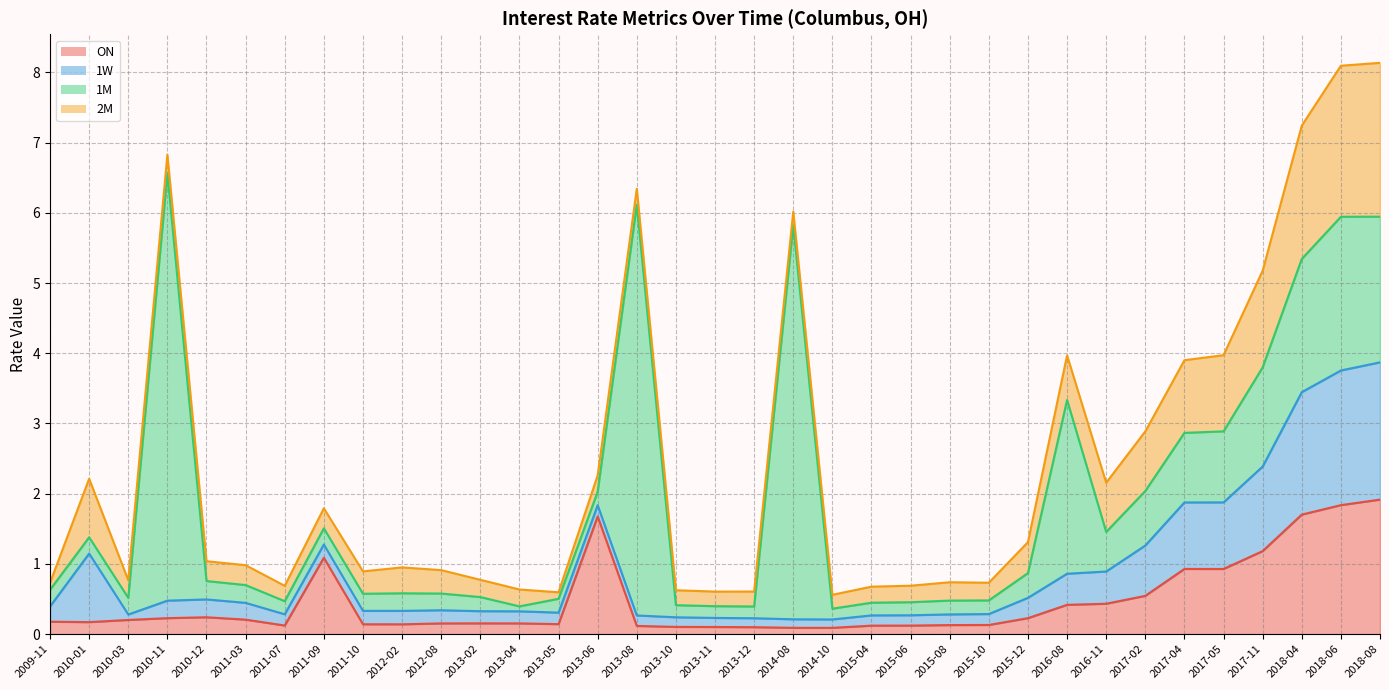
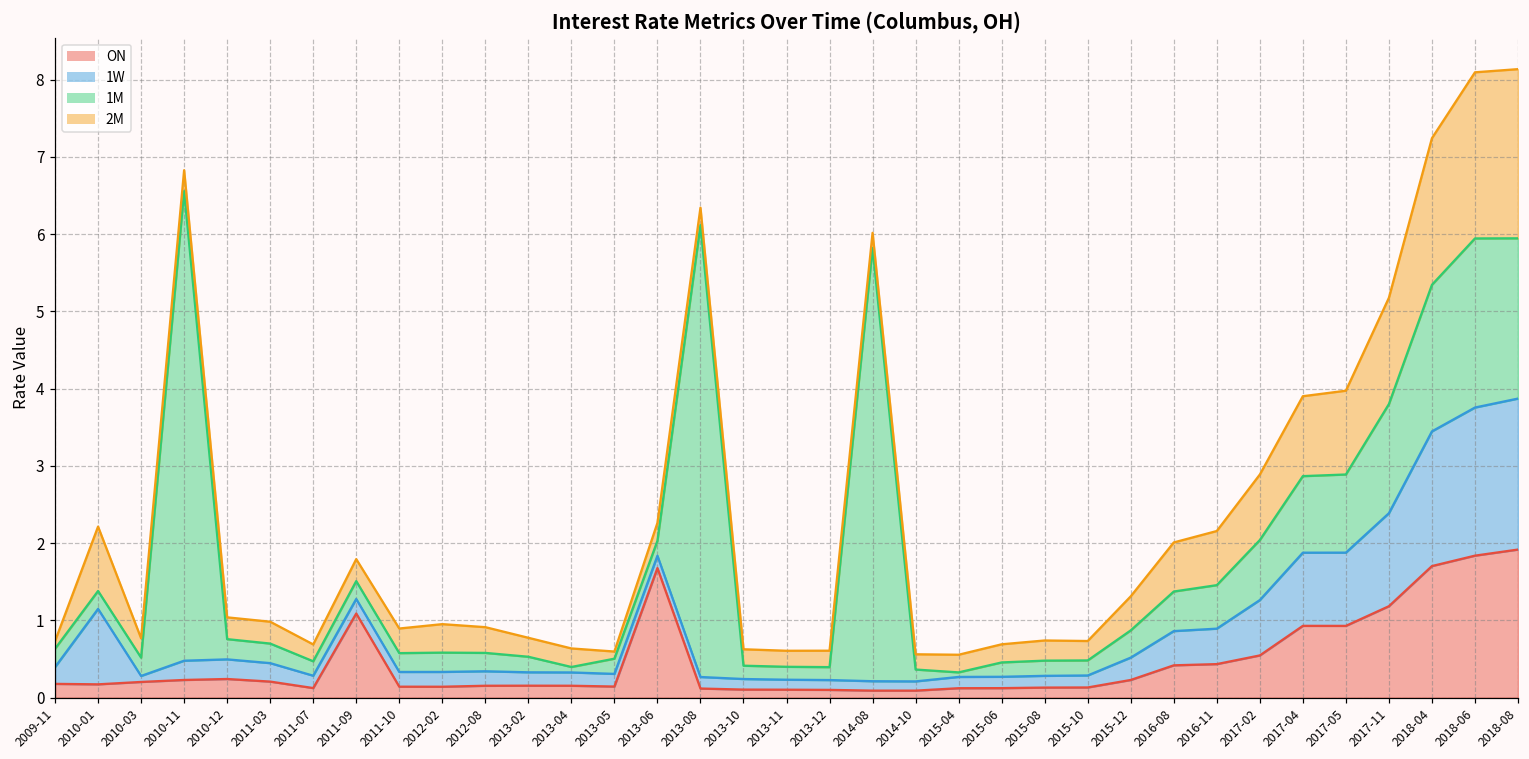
1M, 2015-04: 0.2 -> 0.1
1M, 2016-08: 2.5 -> 0.5
